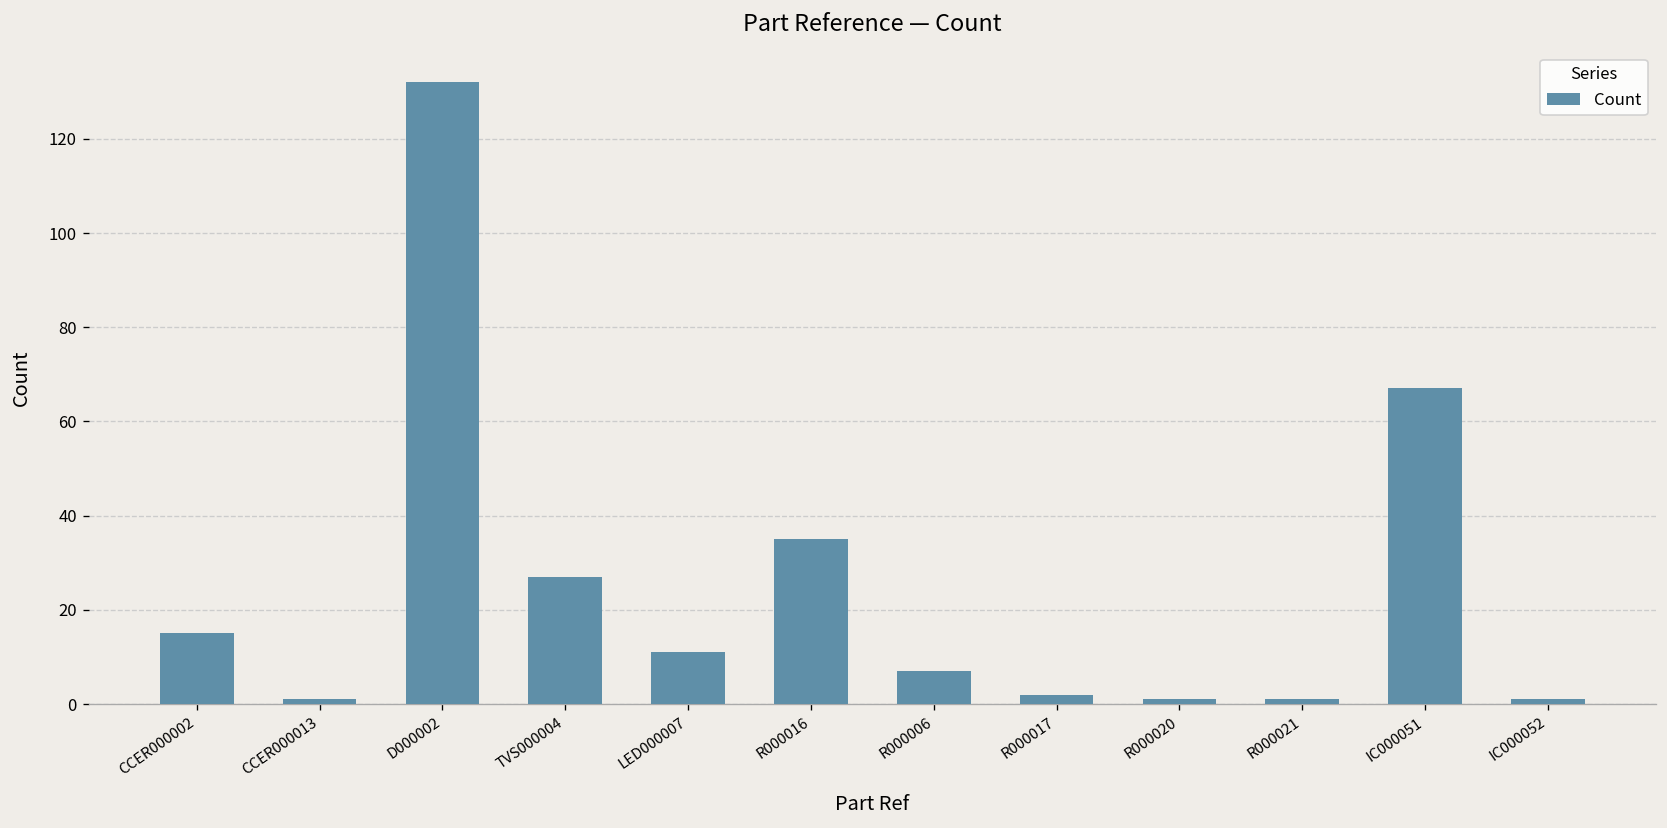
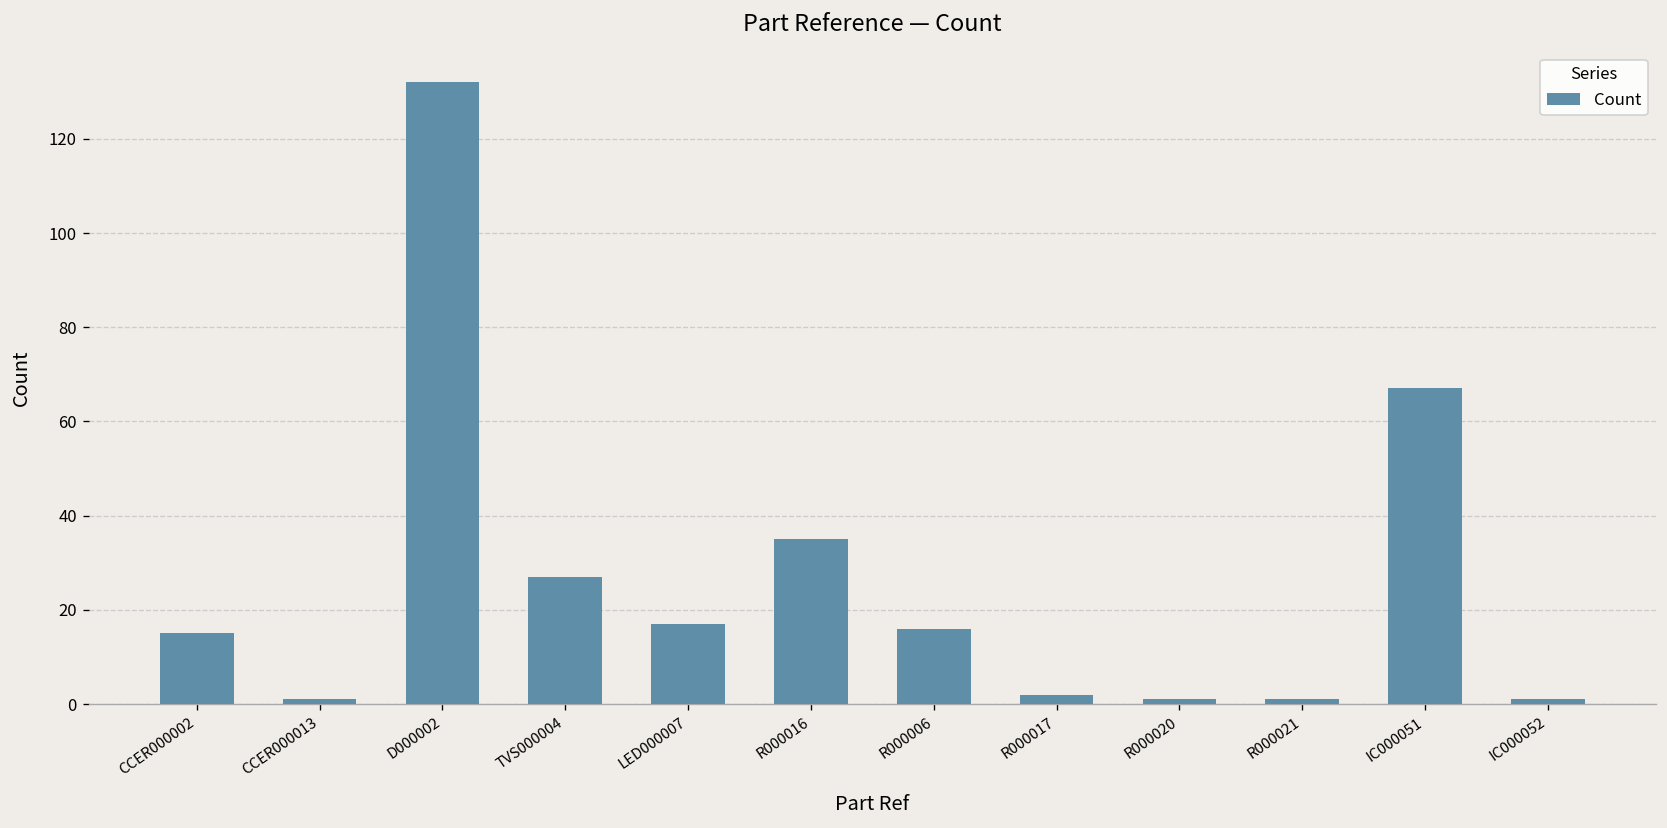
LED000007: 11 -> 17
R000006: 7 -> 16
